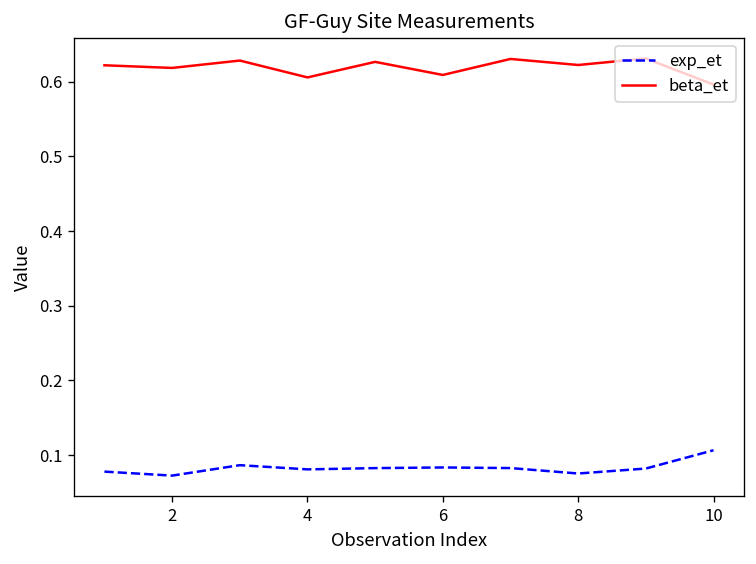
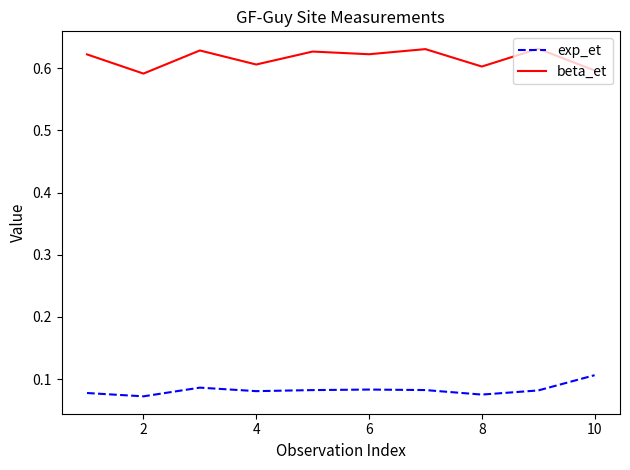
beta_et, 2: 0.62 -> 0.59
beta_et, 6: 0.61 -> 0.62
beta_et, 8: 0.62 -> 0.60
